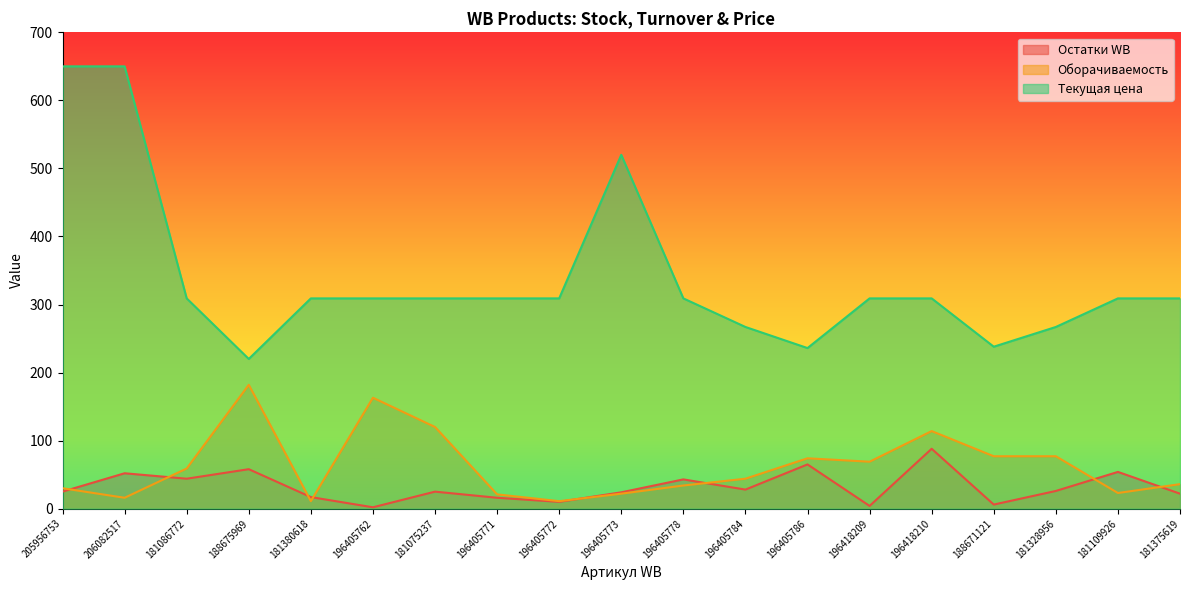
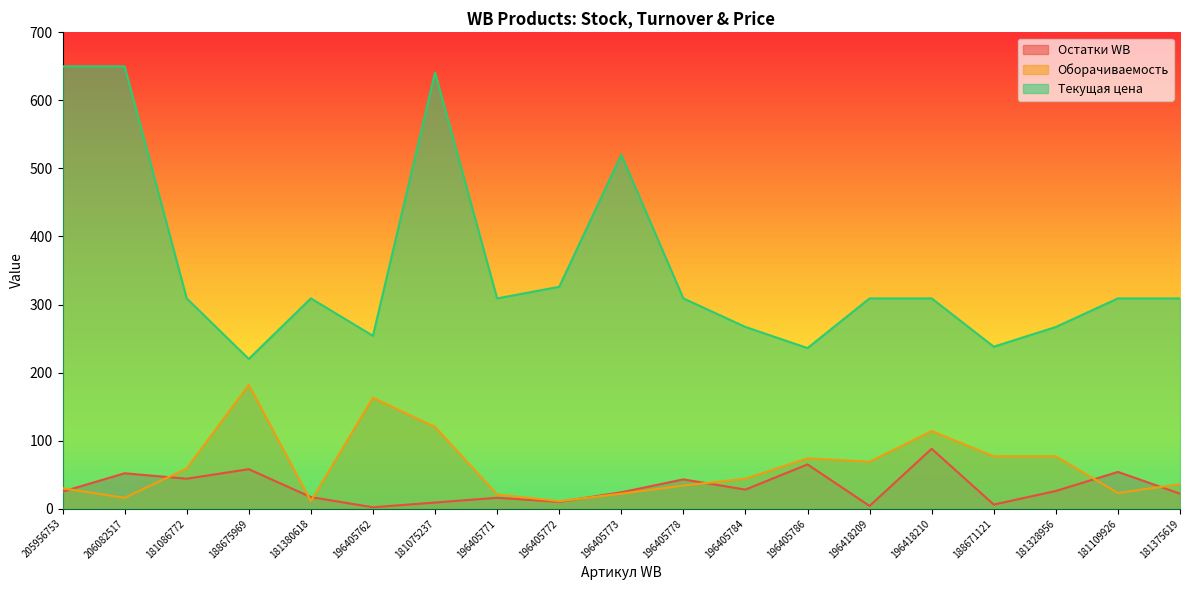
Текущая цена, 196405762: 310 -> 250
Остатки WB, 181075237: 30 -> 10
Текущая цена, 181075237: 310 -> 640
Текущая цена, 196405772: 310 -> 330
